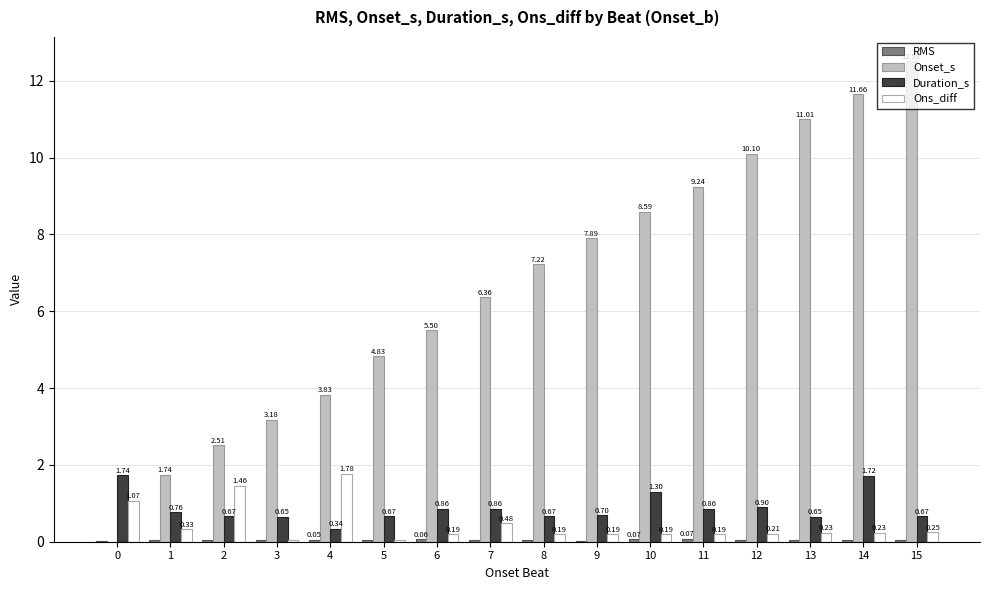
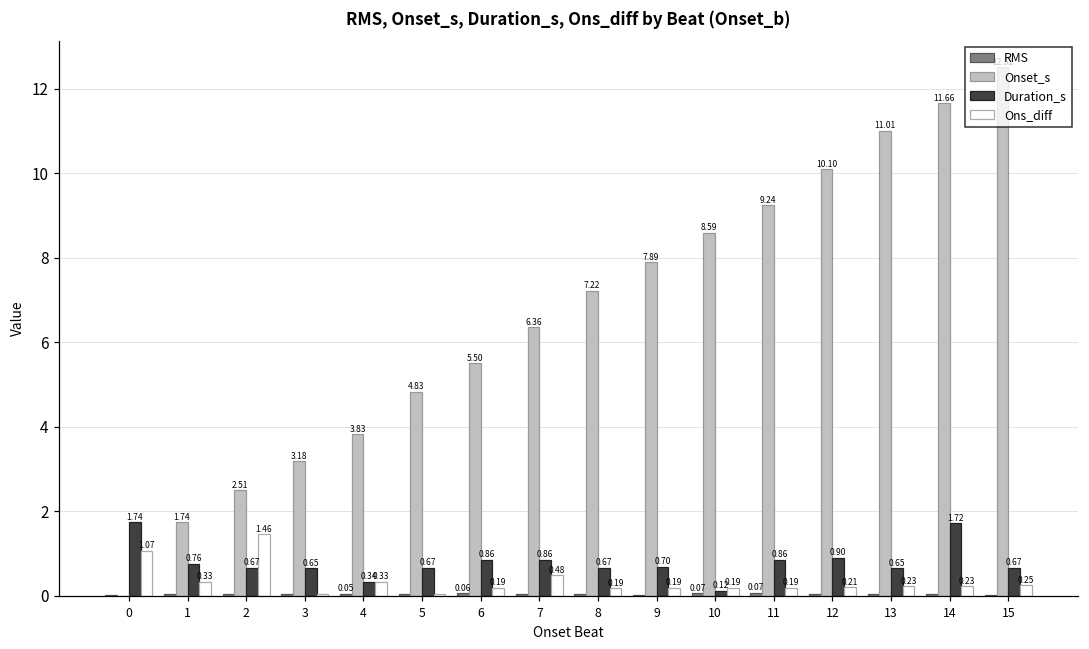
Ons_diff, 4: 1.78 -> 0.33
Duration_s, 10: 1.30 -> 0.12
